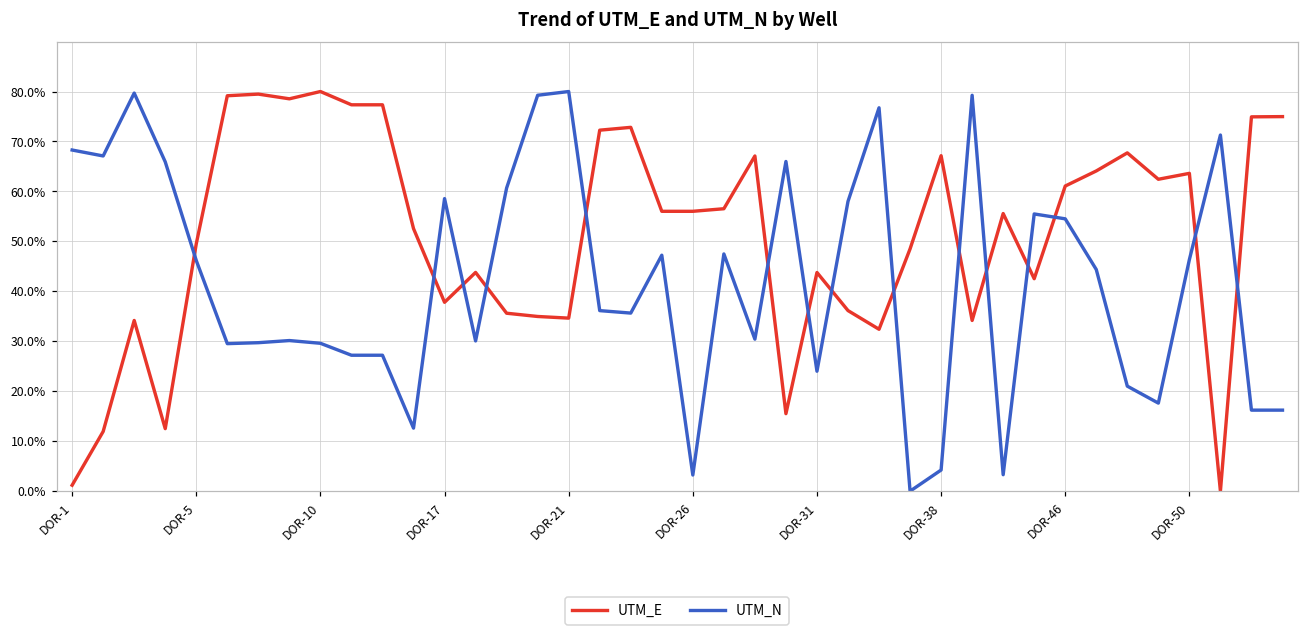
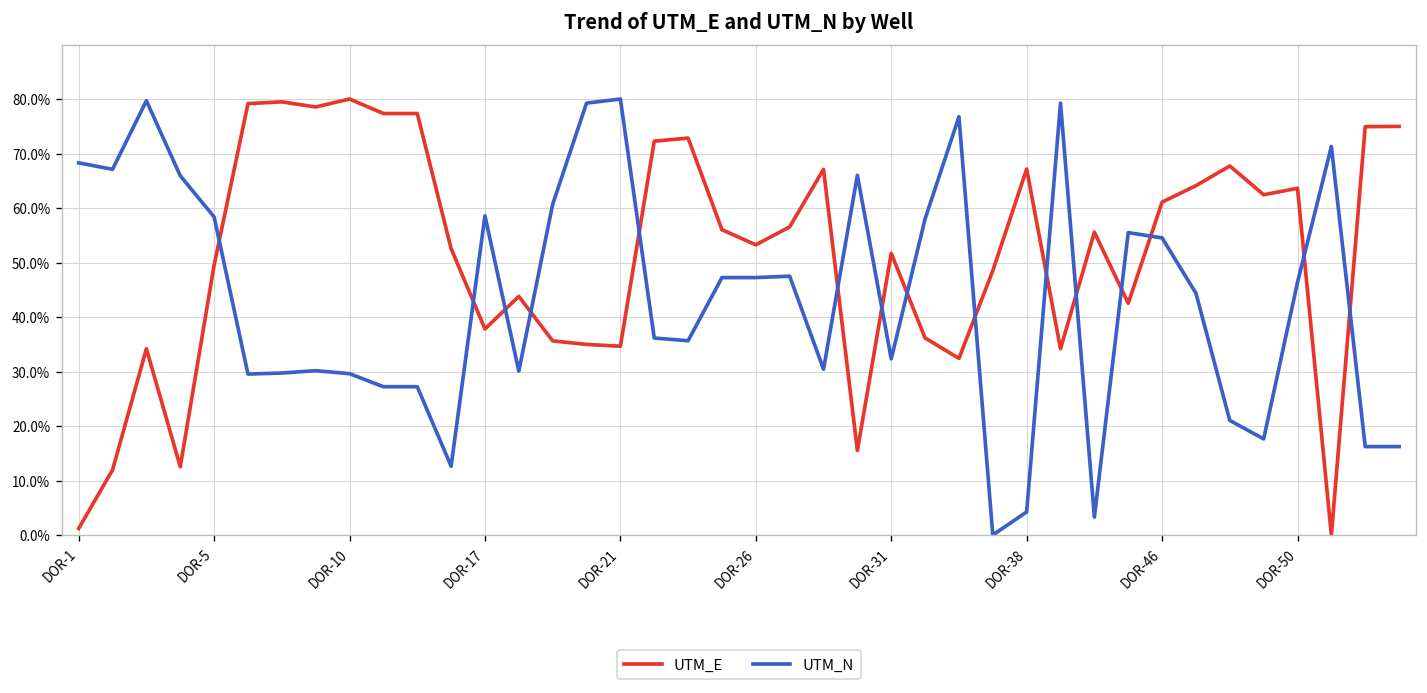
UTM_N, DOR-5: 46% -> 58%
UTM_E, DOR-26: 56% -> 53%
UTM_N, DOR-26: 3% -> 47%
UTM_E, DOR-31: 44% -> 52%
UTM_N, DOR-31: 24% -> 32%
